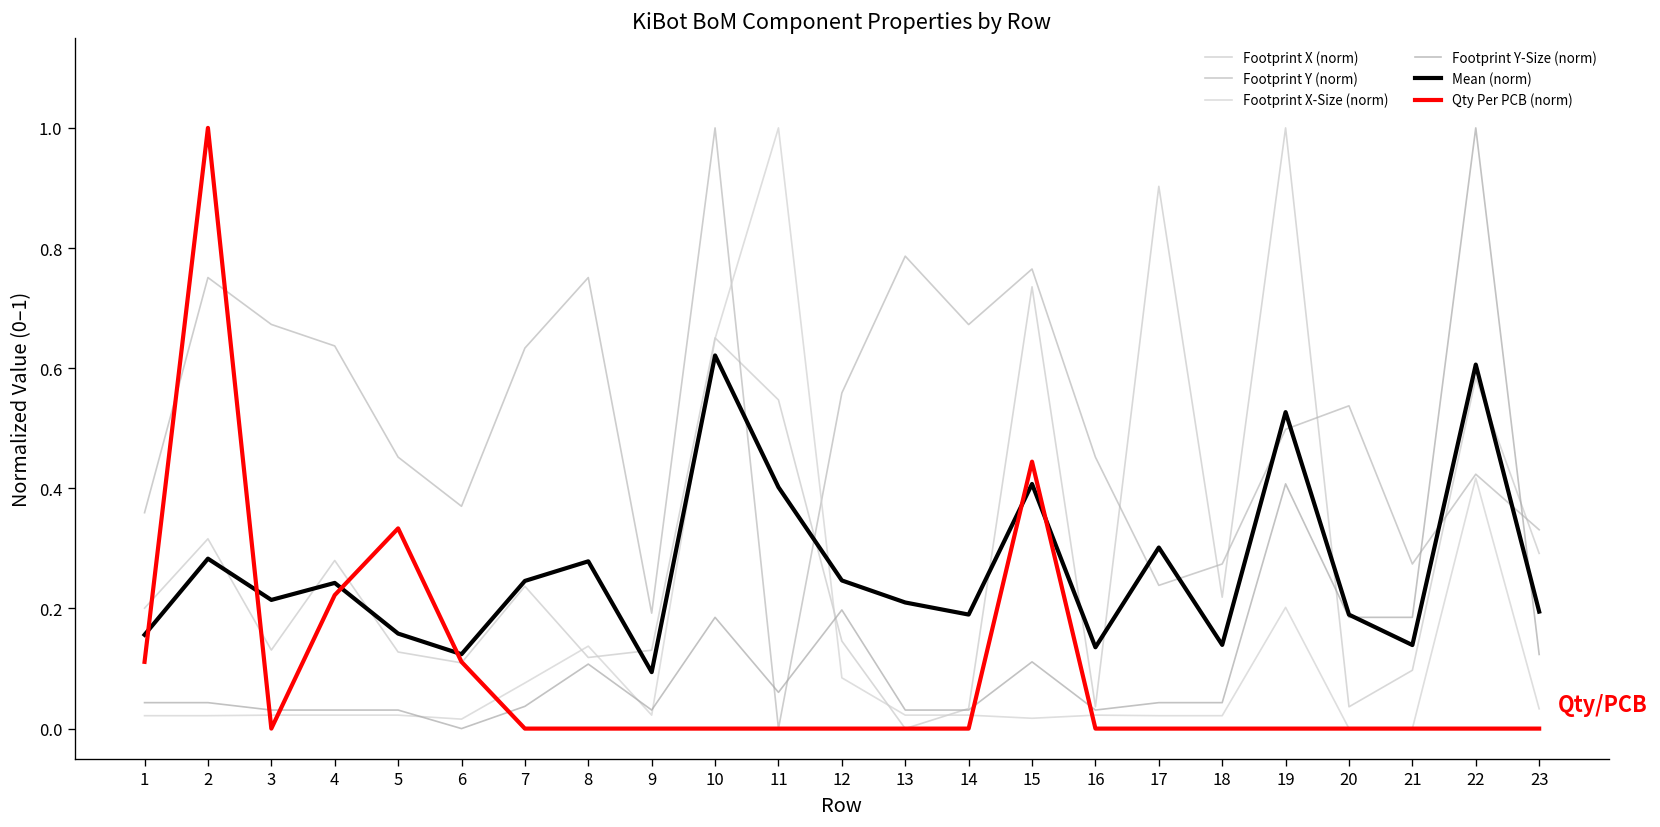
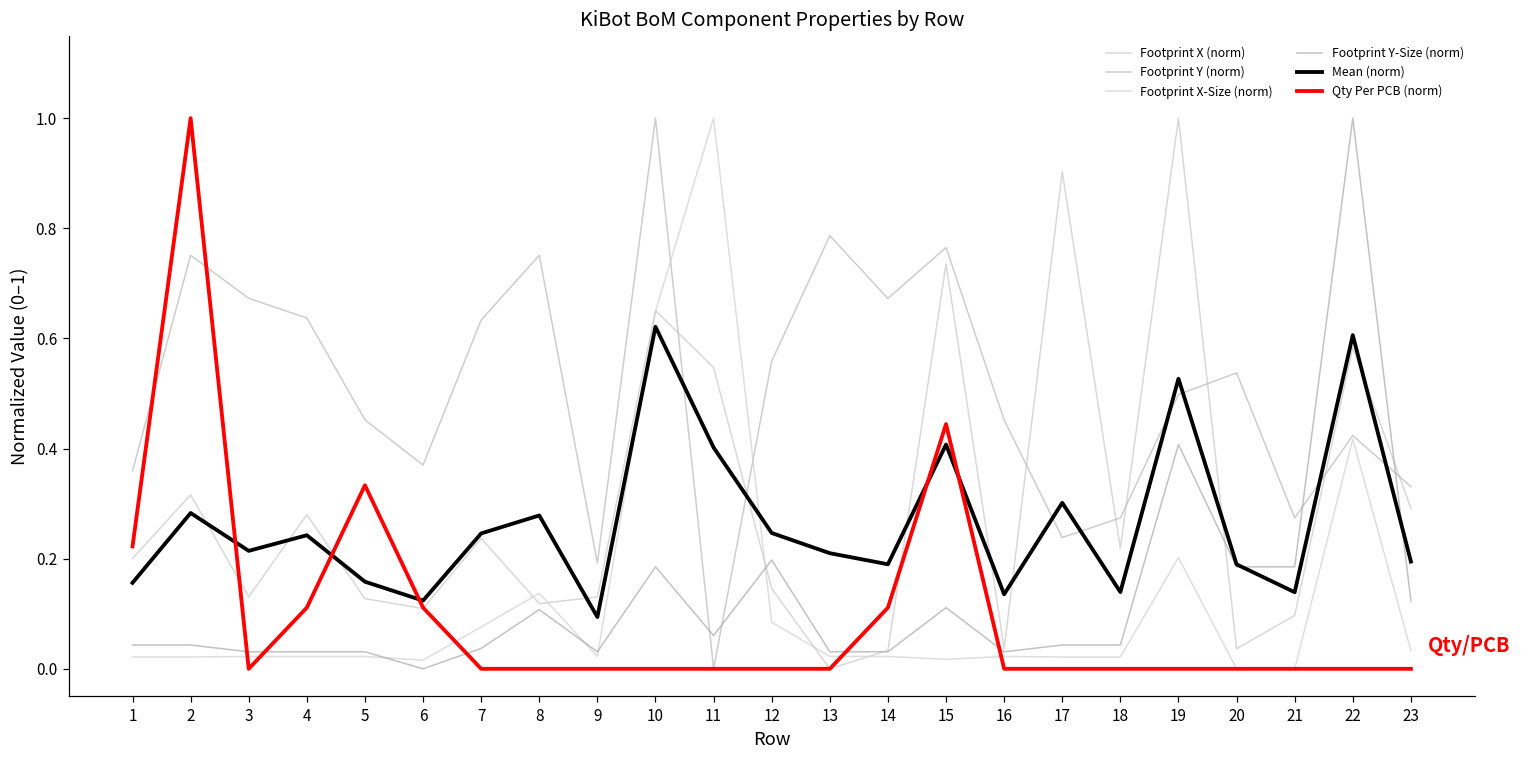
Qty Per PCB (norm), 1: 0.11 -> 0.22
Qty Per PCB (norm), 4: 0.22 -> 0.11
Qty Per PCB (norm), 14: 0.00 -> 0.11
